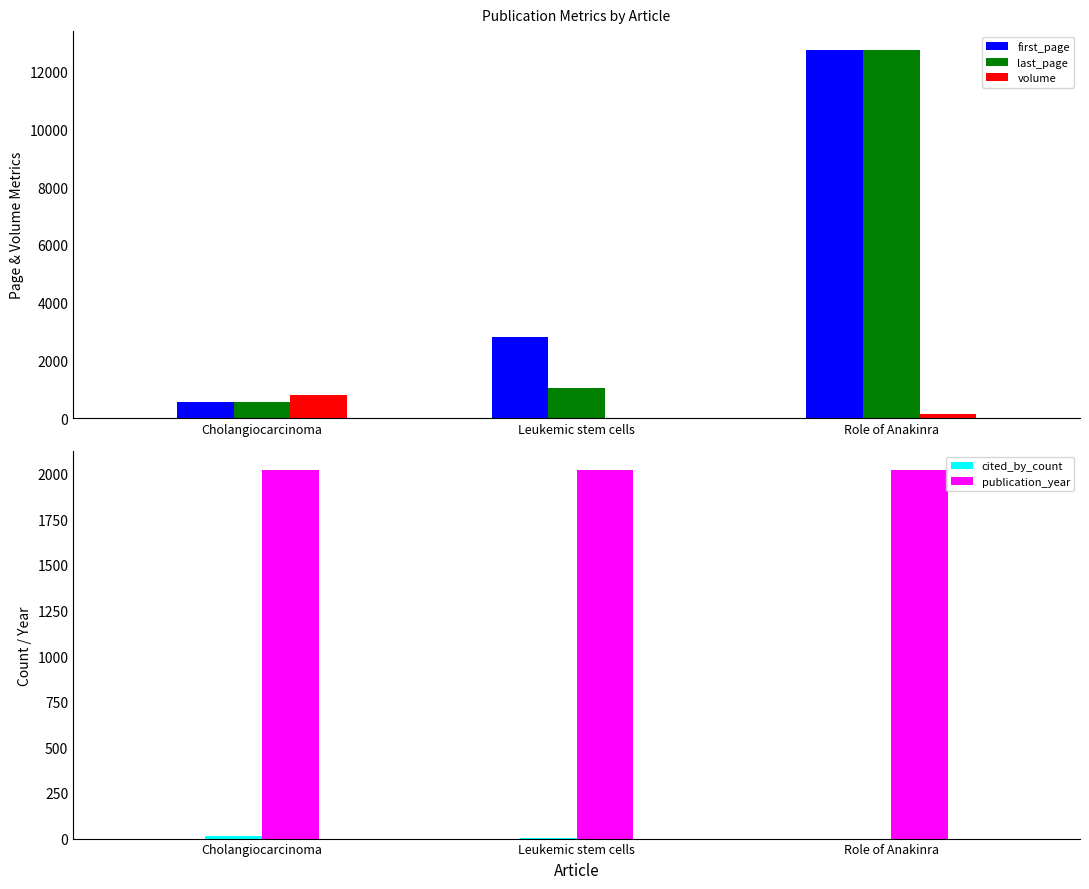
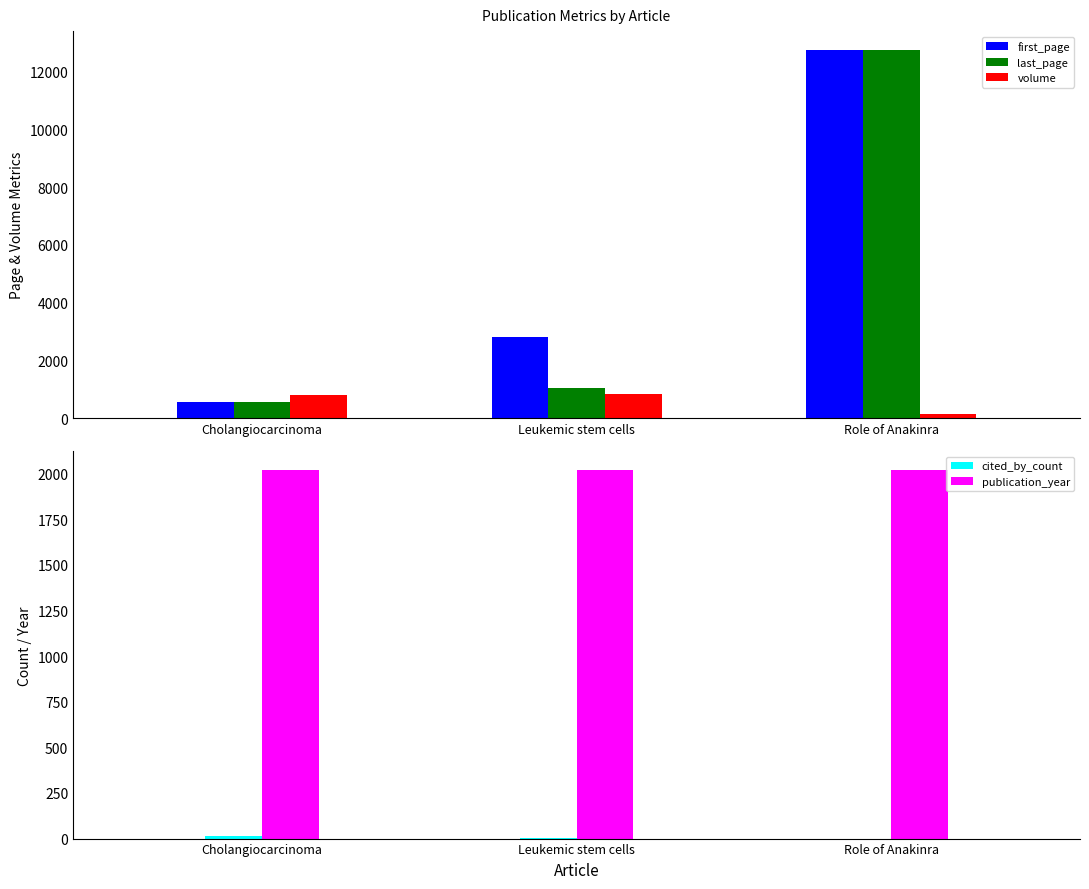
Publication Metrics by Article, volume, Leukemic stem cells: 0 -> 800
